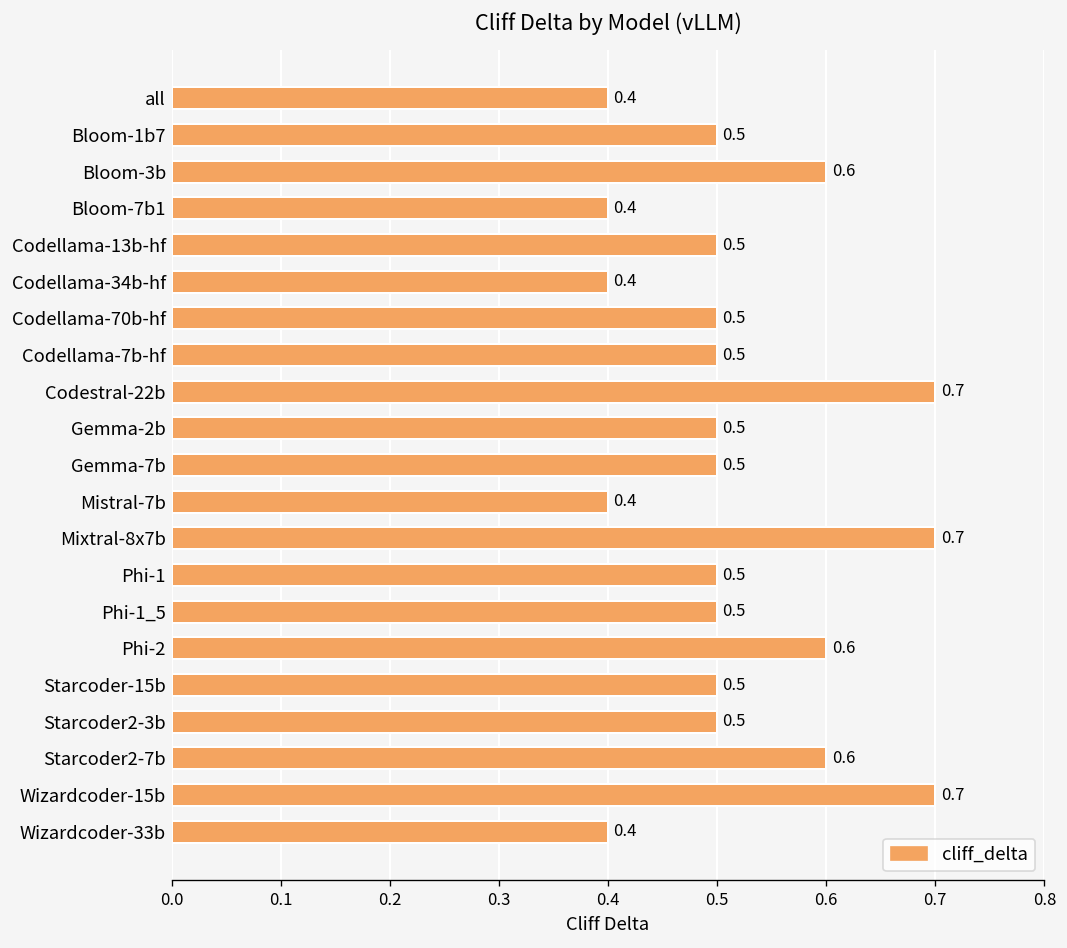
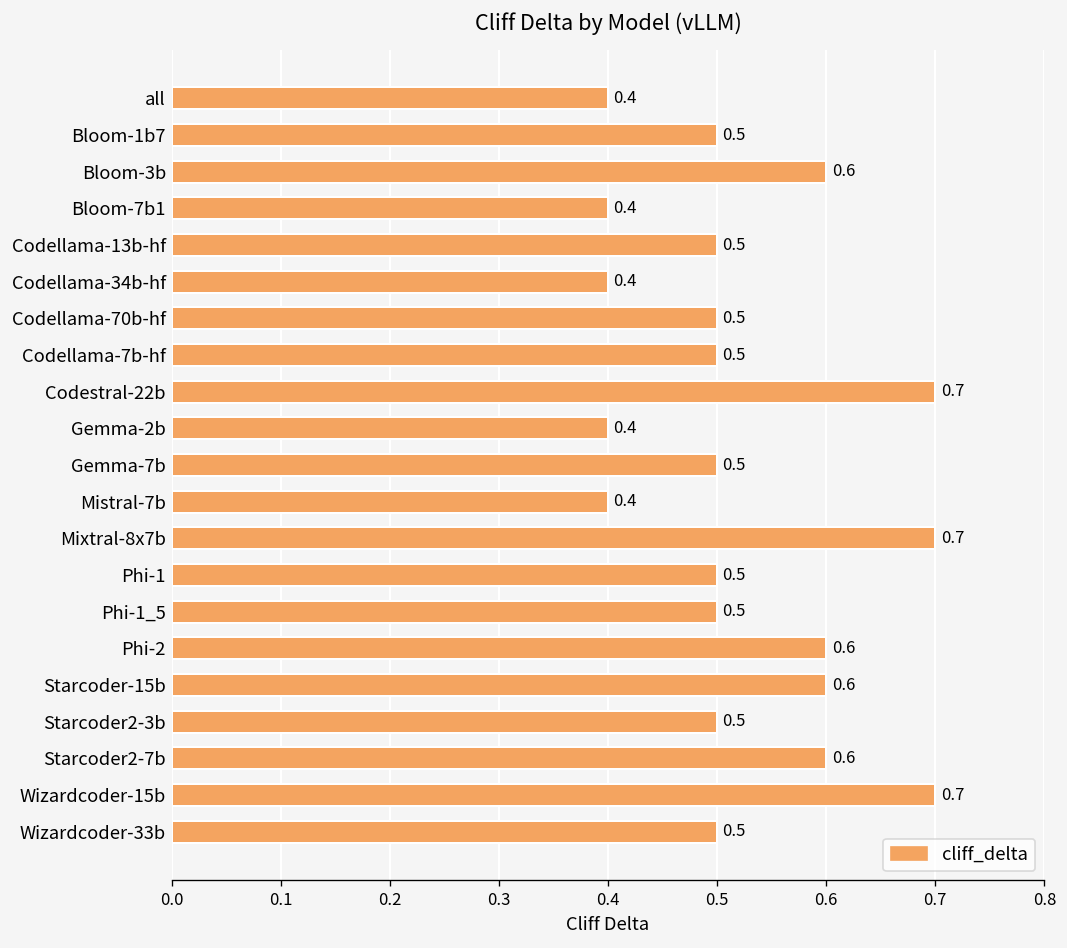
Gemma-2b: 0.5 -> 0.4
Starcoder-15b: 0.5 -> 0.6
Wizardcoder-33b: 0.4 -> 0.5
